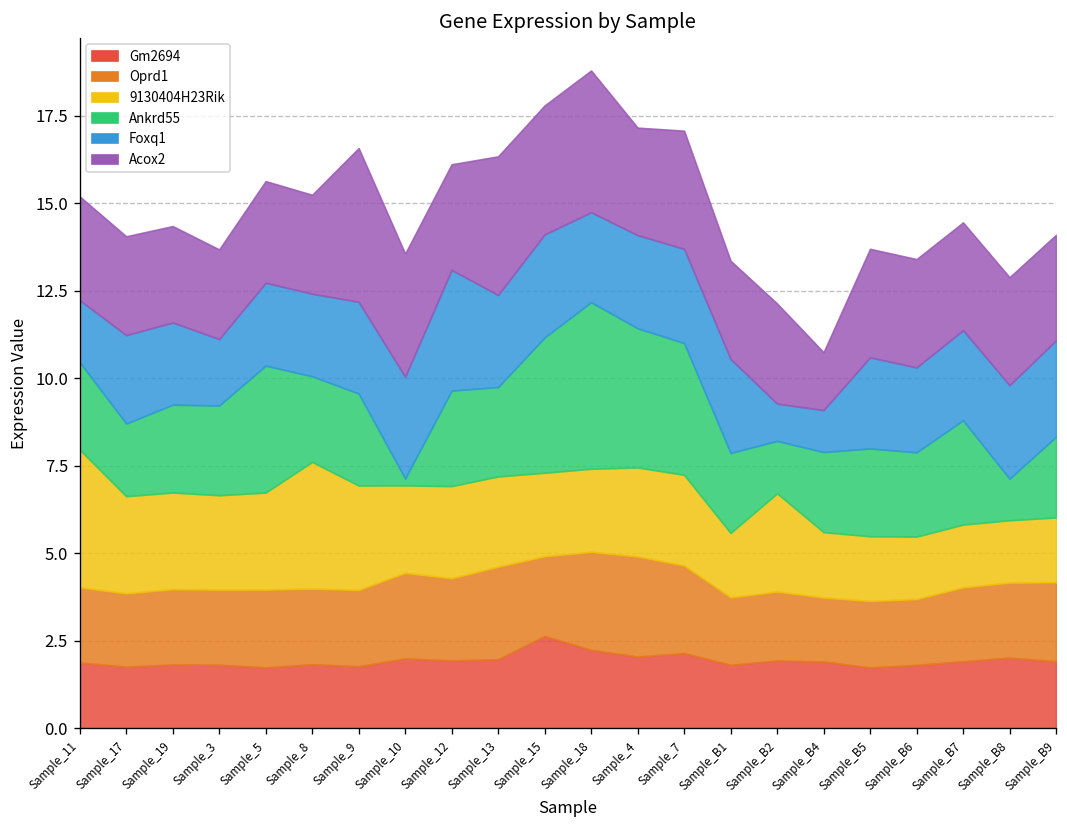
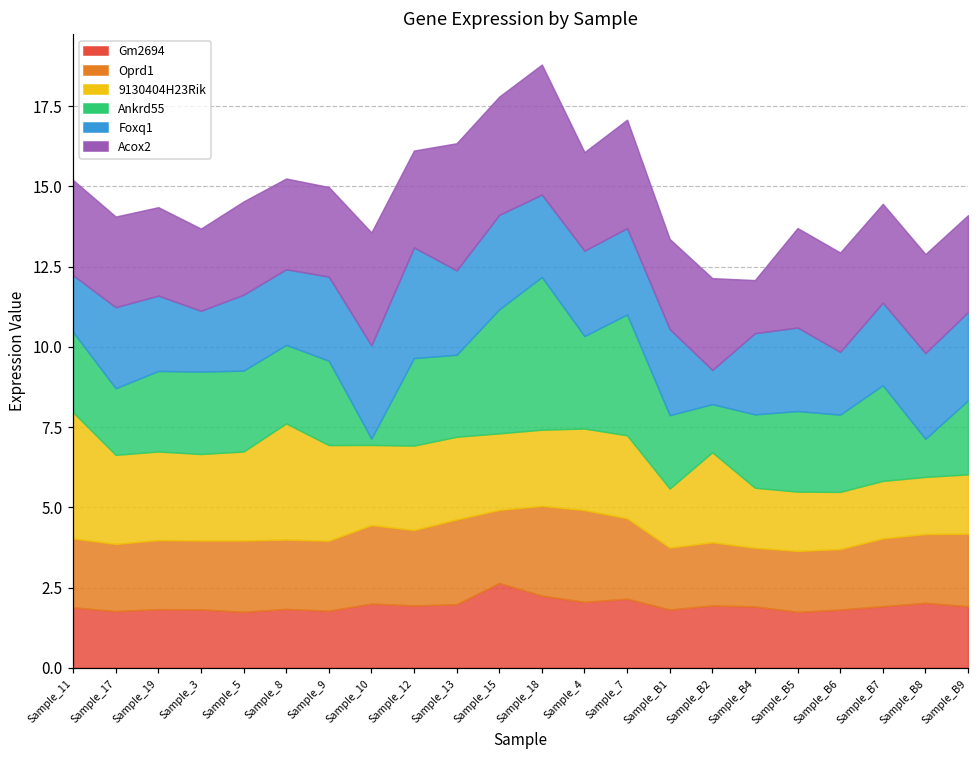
Ankrd55, Sample_5: 3.6 -> 2.5
Acox2, Sample_9: 4.4 -> 2.8
Ankrd55, Sample_4: 4.0 -> 2.9
Foxq1, Sample_B4: 1.2 -> 2.5
Foxq1, Sample_B6: 2.4 -> 2.0
